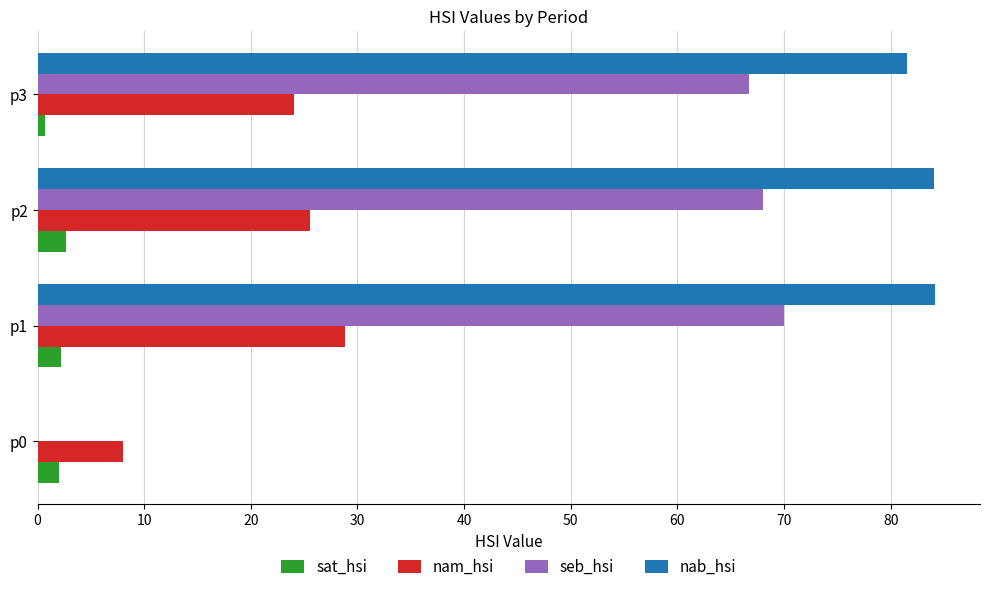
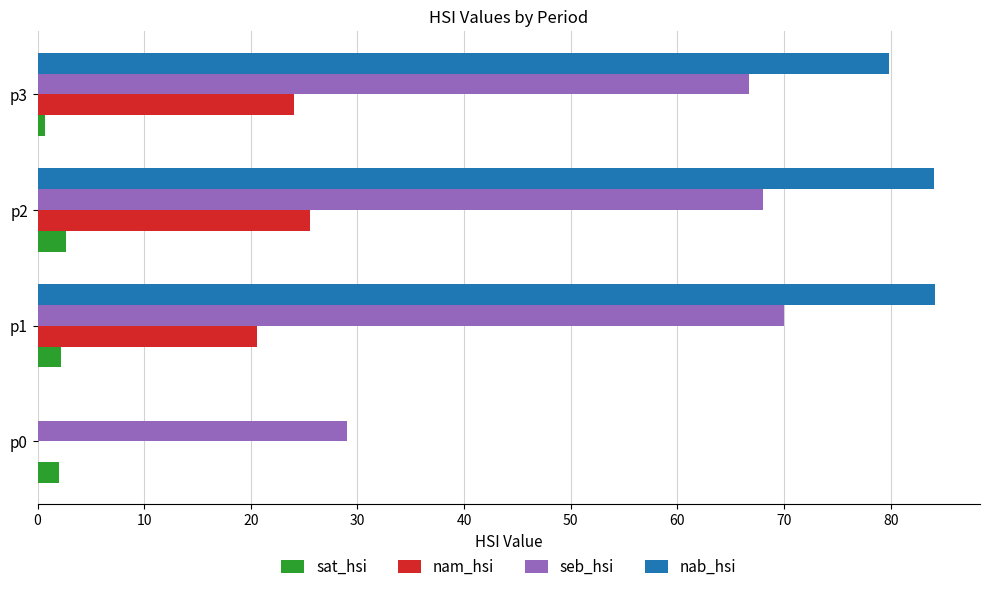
nab_hsi, p3: 81.5 -> 79.8
nam_hsi, p1: 28.8 -> 20.5
seb_hsi, p0: 0 -> 29
nam_hsi, p0: 8 -> 0
